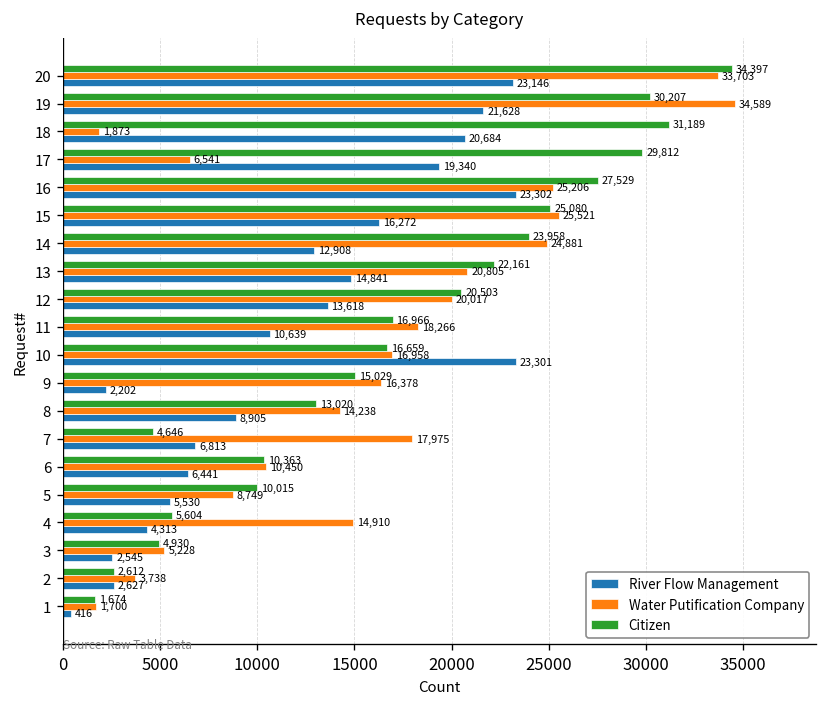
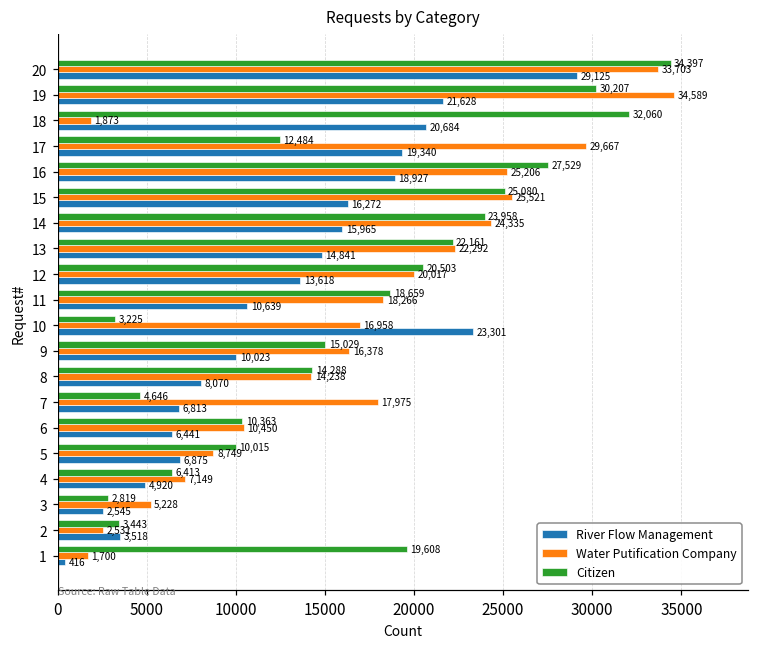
River Flow Management, 20: 23,146 -> 29,125
Citizen, 18: 31,189 -> 32,060
Citizen, 17: 29,812 -> 12,484
Water Putification Company, 17: 6,541 -> 29,667
River Flow Management, 16: 23,302 -> 18,927
Water Putification Company, 14: 24,881 -> 24,335
River Flow Management, 14: 12,908 -> 15,965
Water Putification Company, 13: 20,805 -> 22,292
Citizen, 11: 16,966 -> 18,659
Citizen, 10: 16,659 -> 3,225
River Flow Management, 9: 2,202 -> 10,023
Citizen, 8: 13,020 -> 14,288
River Flow Management, 8: 8,905 -> 8,070
River Flow Management, 5: 5,530 -> 6,875
Citizen, 4: 5,604 -> 6,413
Water Putification Company, 4: 14,910 -> 7,149
River Flow Management, 4: 4,313 -> 4,920
Citizen, 3: 4,930 -> 2,819
Citizen, 2: 2,612 -> 3,443
Water Putification Company, 2: 3,738 -> 2,531
River Flow Management, 2: 2,627 -> 3,518
Citizen, 1: 1,674 -> 19,608
